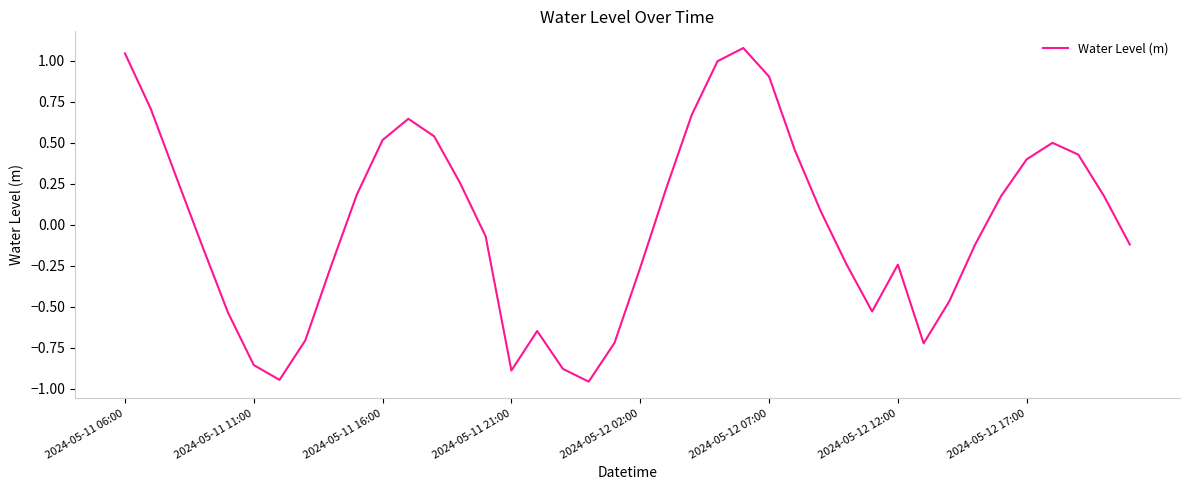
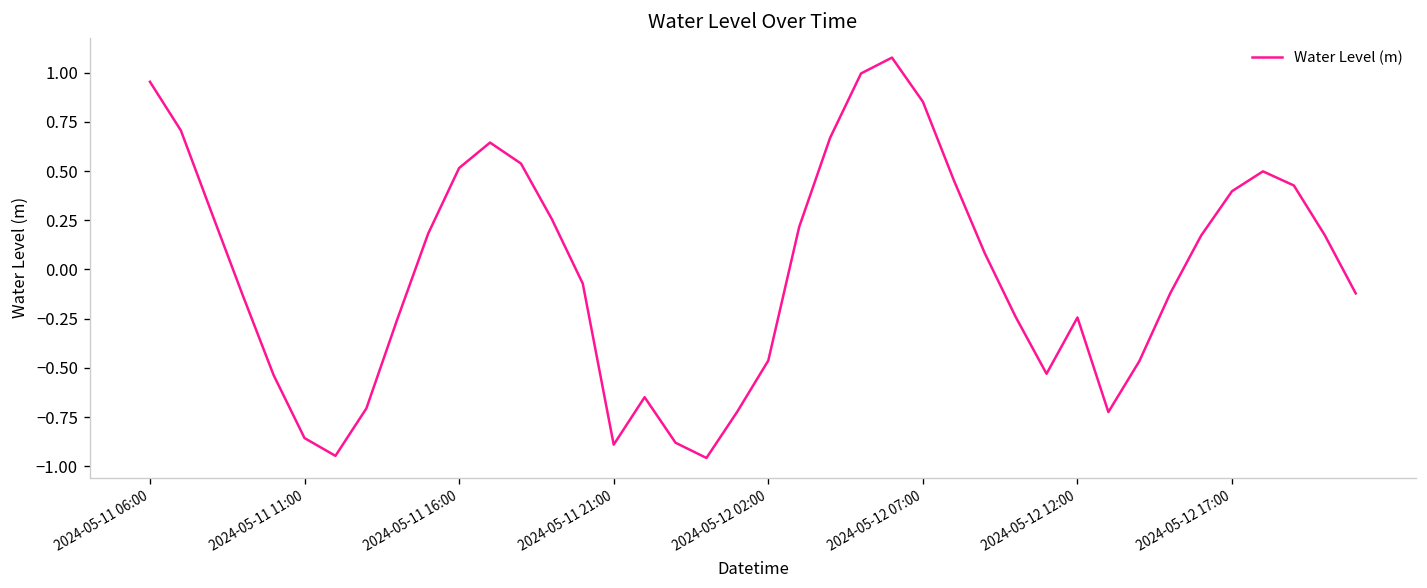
2024-05-11 06:00: 1.04 -> 0.95
2024-05-12 02:00: -0.26 -> -0.46
2024-05-12 07:00: 0.90 -> 0.85
